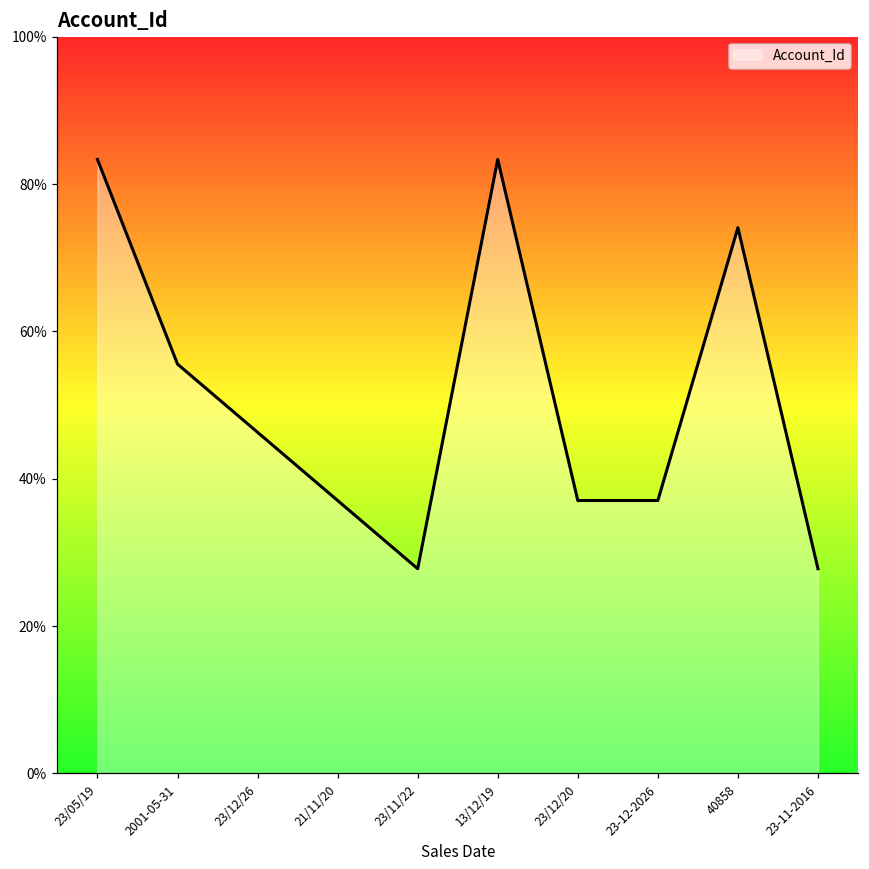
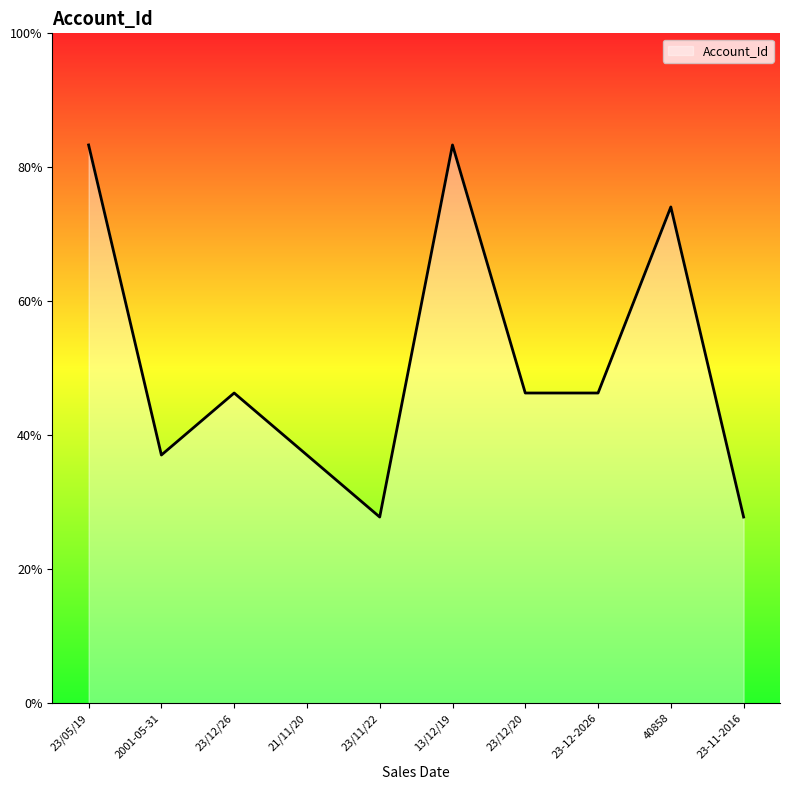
2001-05-31: 56% -> 37%
23/12/20: 37% -> 46%
23-12-2026: 37% -> 46%
